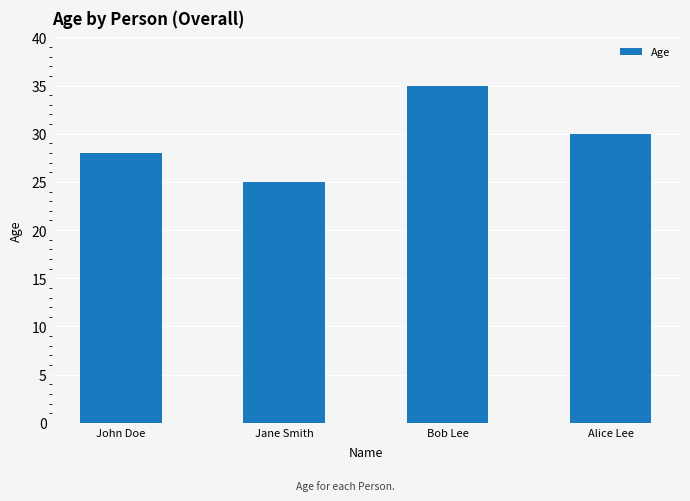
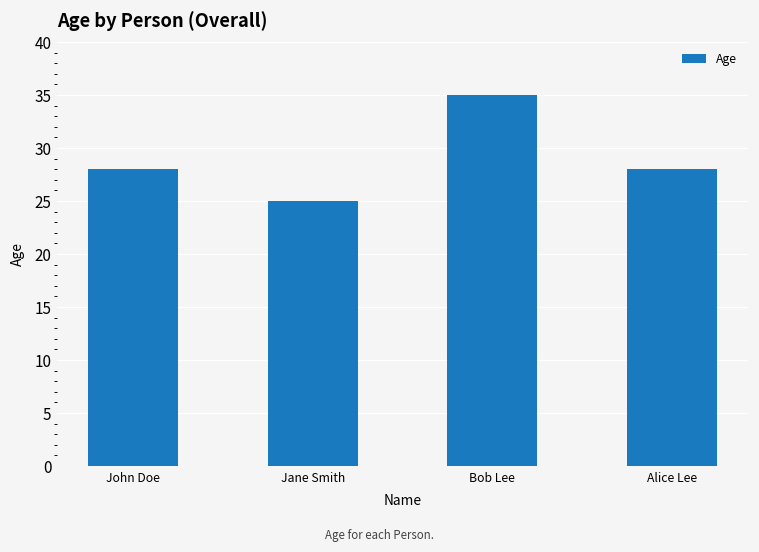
Alice Lee: 30 -> 28
